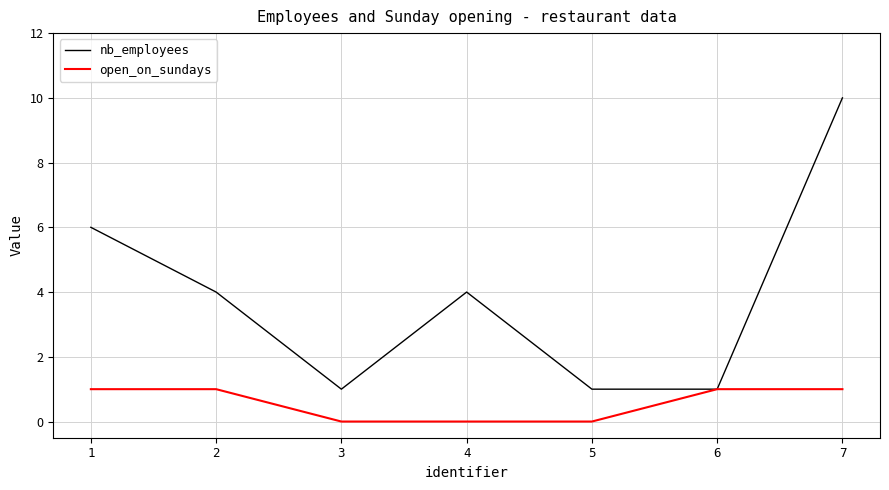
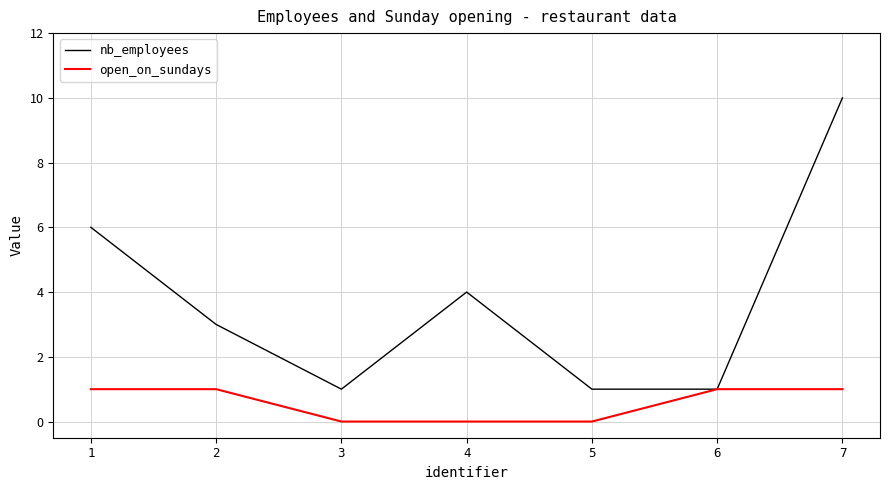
nb_employees, 2: 4 -> 3
